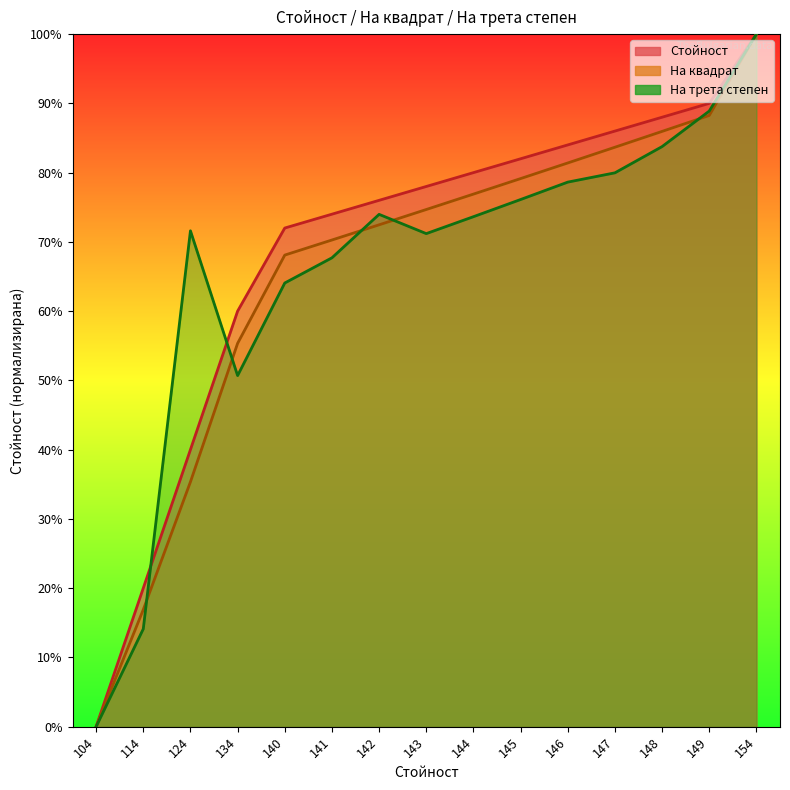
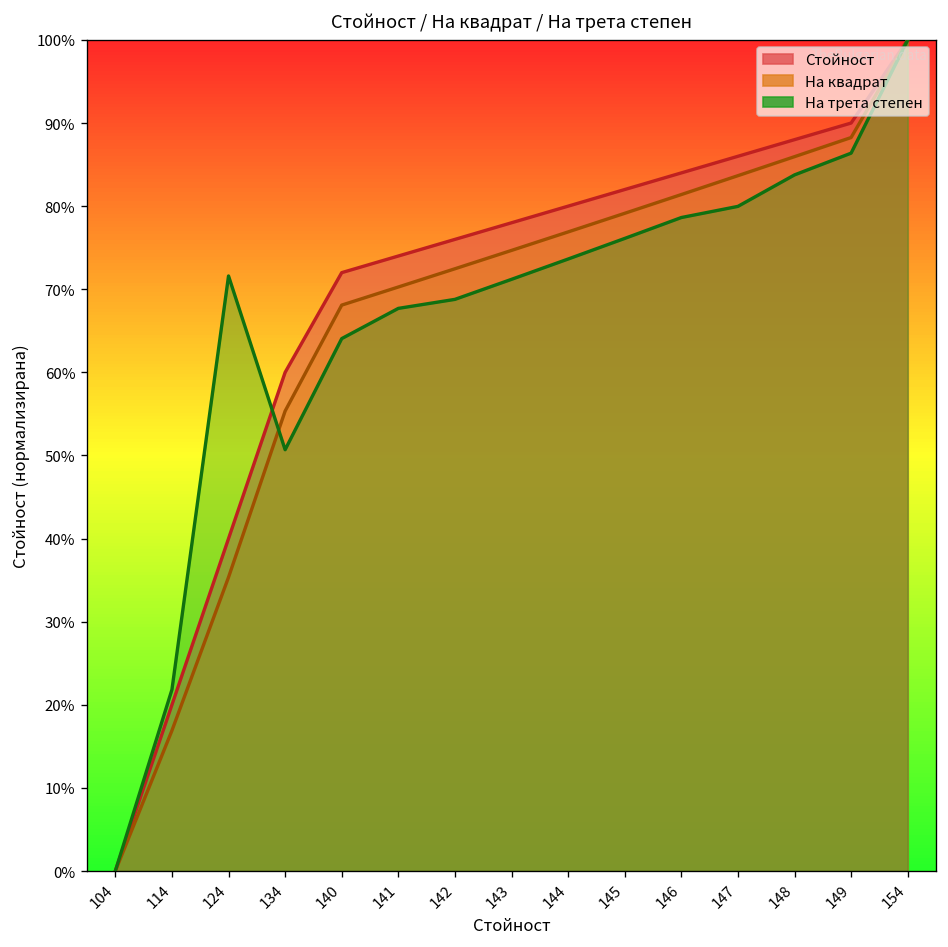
На трета степен, 114: 14% -> 22%
На трета степен, 142: 74% -> 69%
На трета степен, 149: 89% -> 86%
